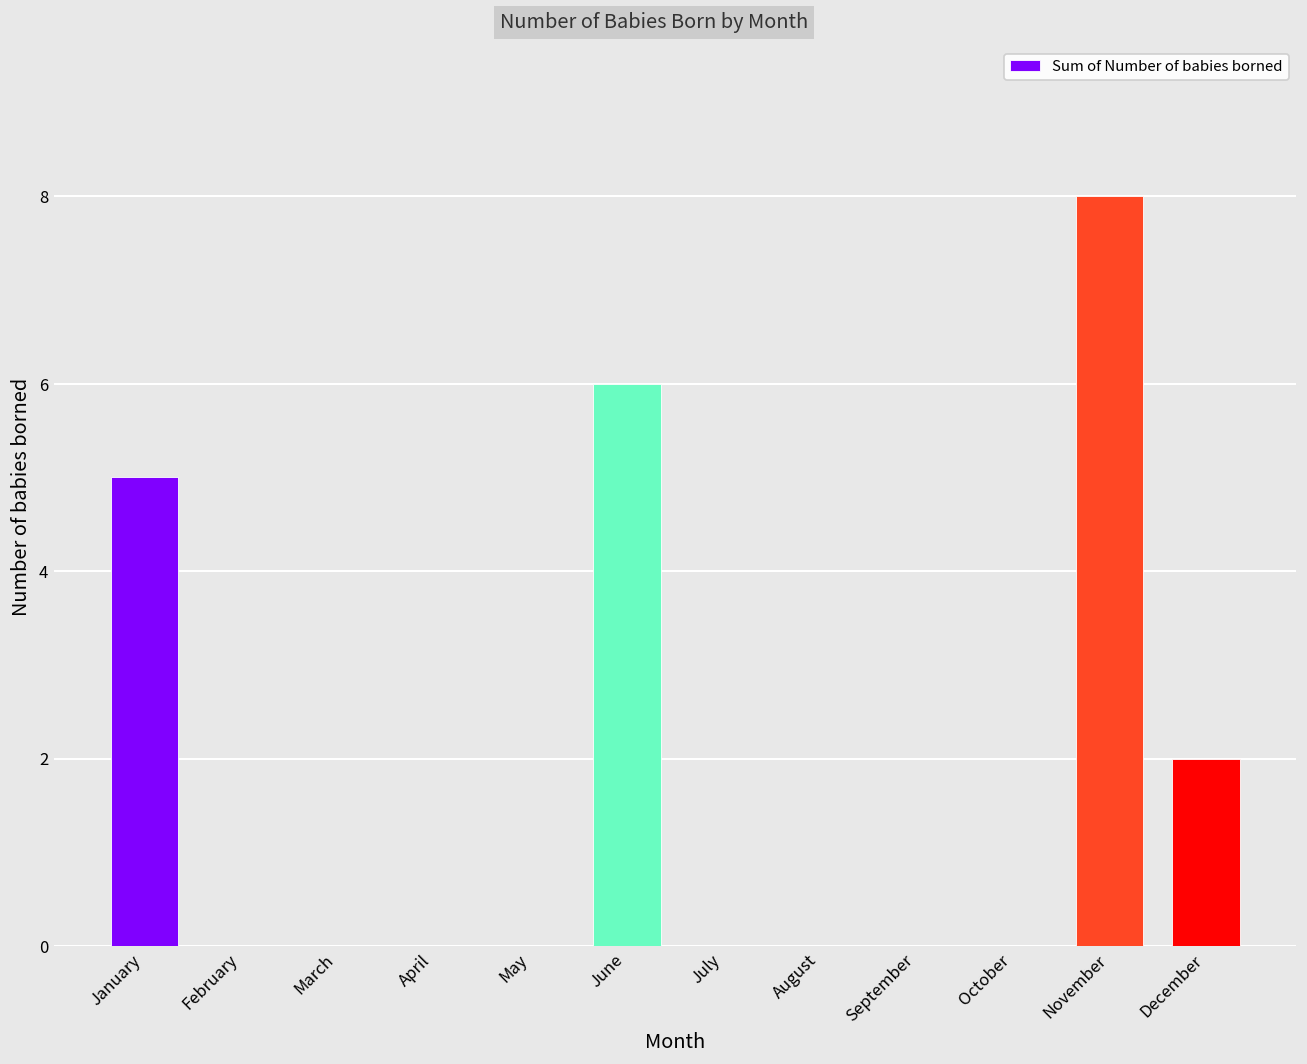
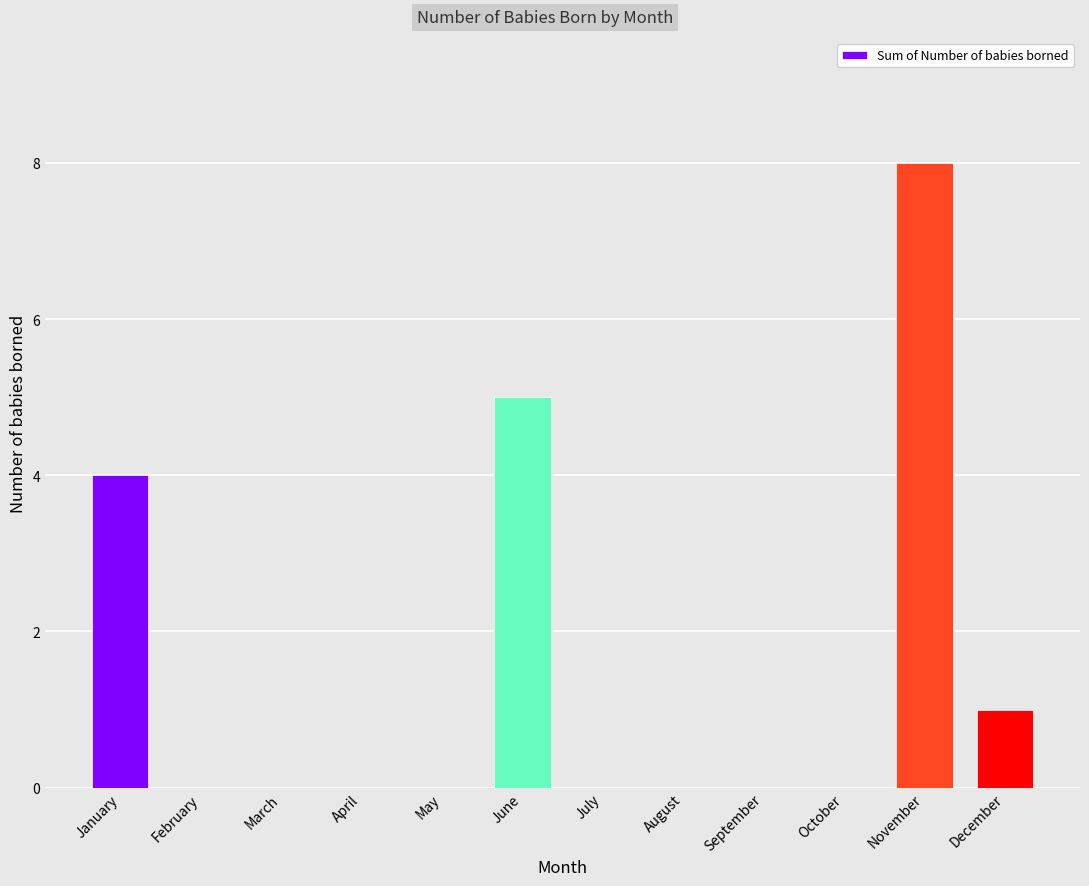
January: 5 -> 4
June: 6 -> 5
December: 2 -> 1
